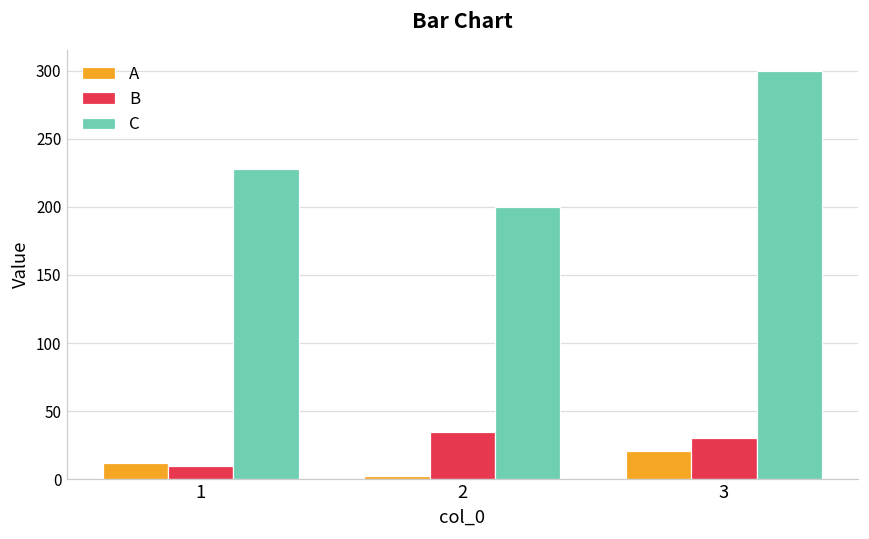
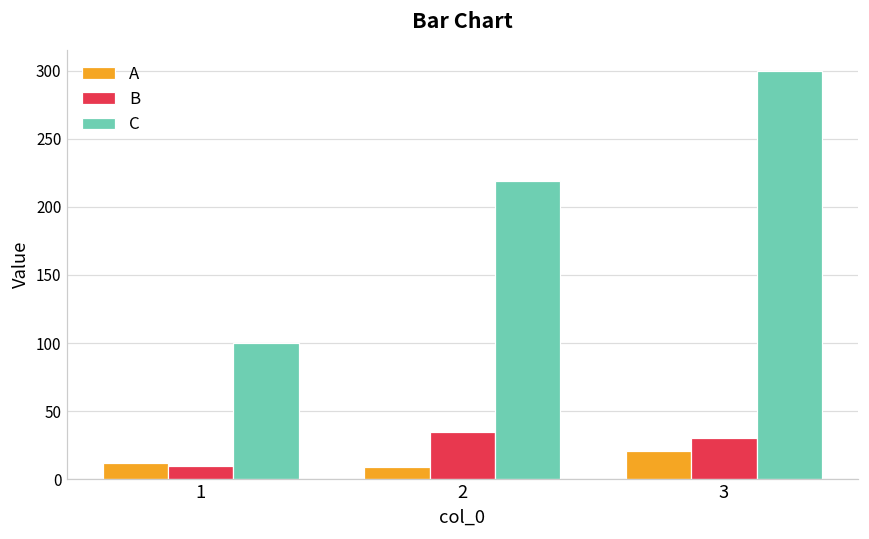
C, 1: 228 -> 100
A, 2: 2 -> 9
C, 2: 200 -> 219
